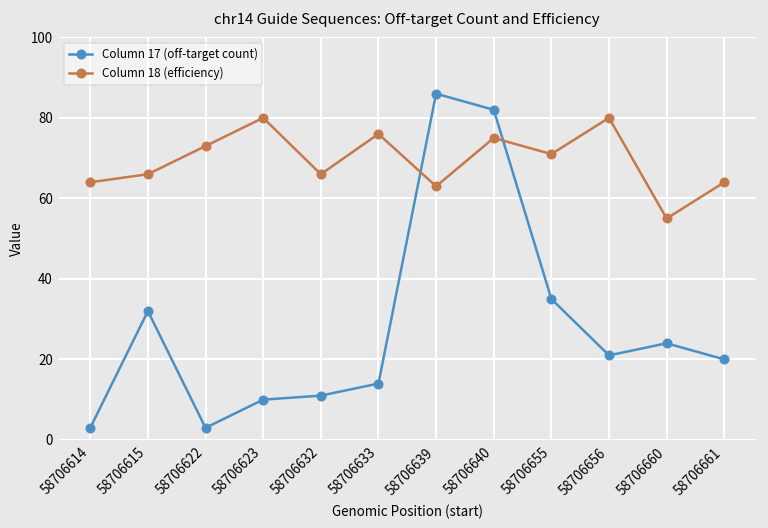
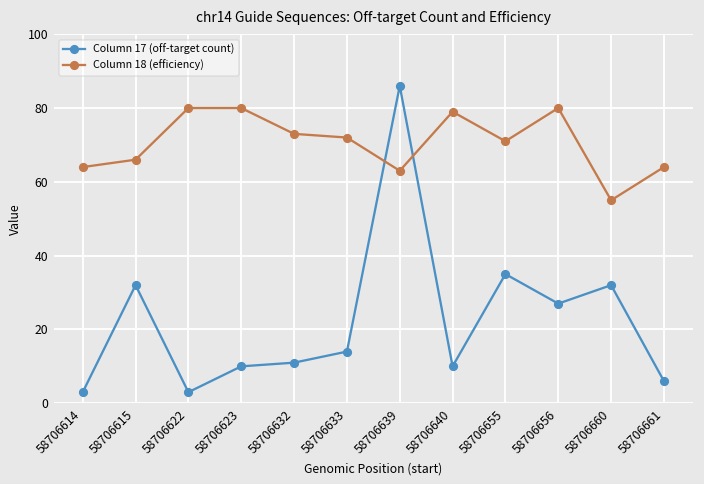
Column 18 (efficiency), 58706622: 73 -> 80
Column 18 (efficiency), 58706632: 66 -> 73
Column 18 (efficiency), 58706633: 76 -> 72
Column 17 (off-target count), 58706640: 82 -> 10
Column 18 (efficiency), 58706640: 75 -> 79
Column 17 (off-target count), 58706656: 21 -> 27
Column 17 (off-target count), 58706660: 24 -> 32
Column 17 (off-target count), 58706661: 20 -> 6
